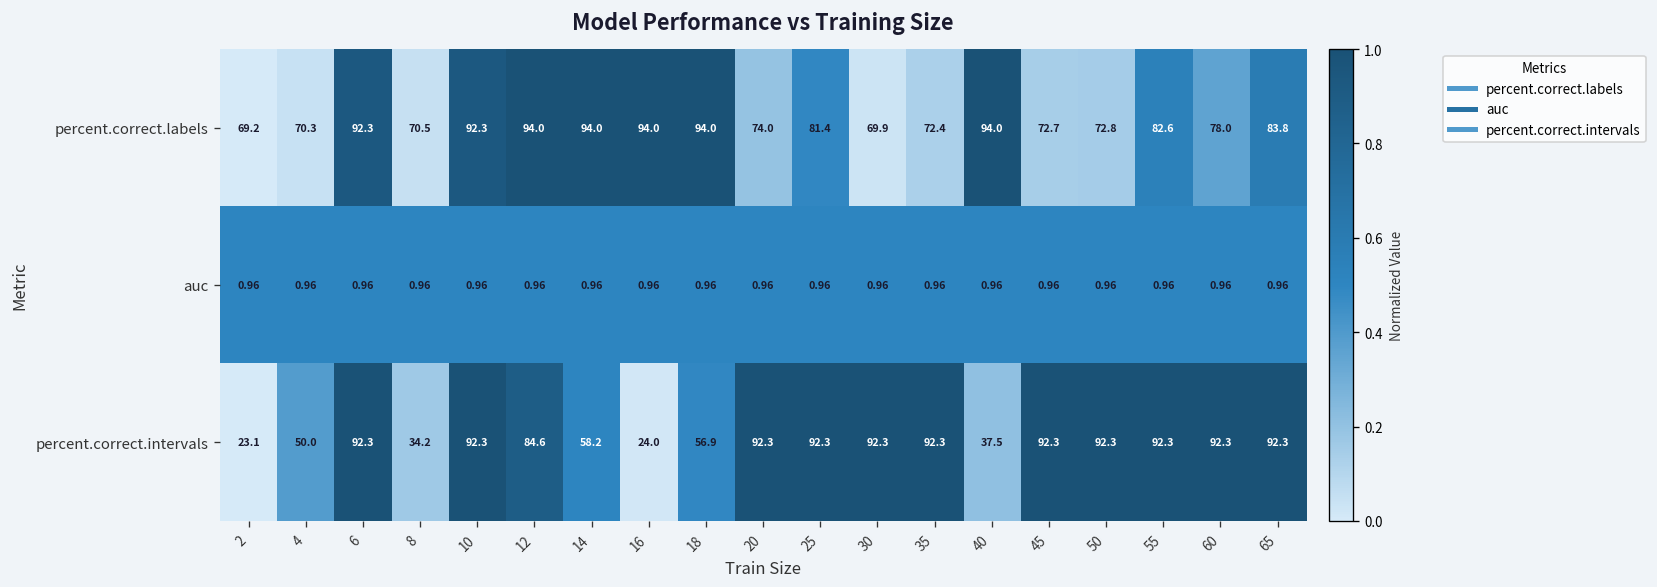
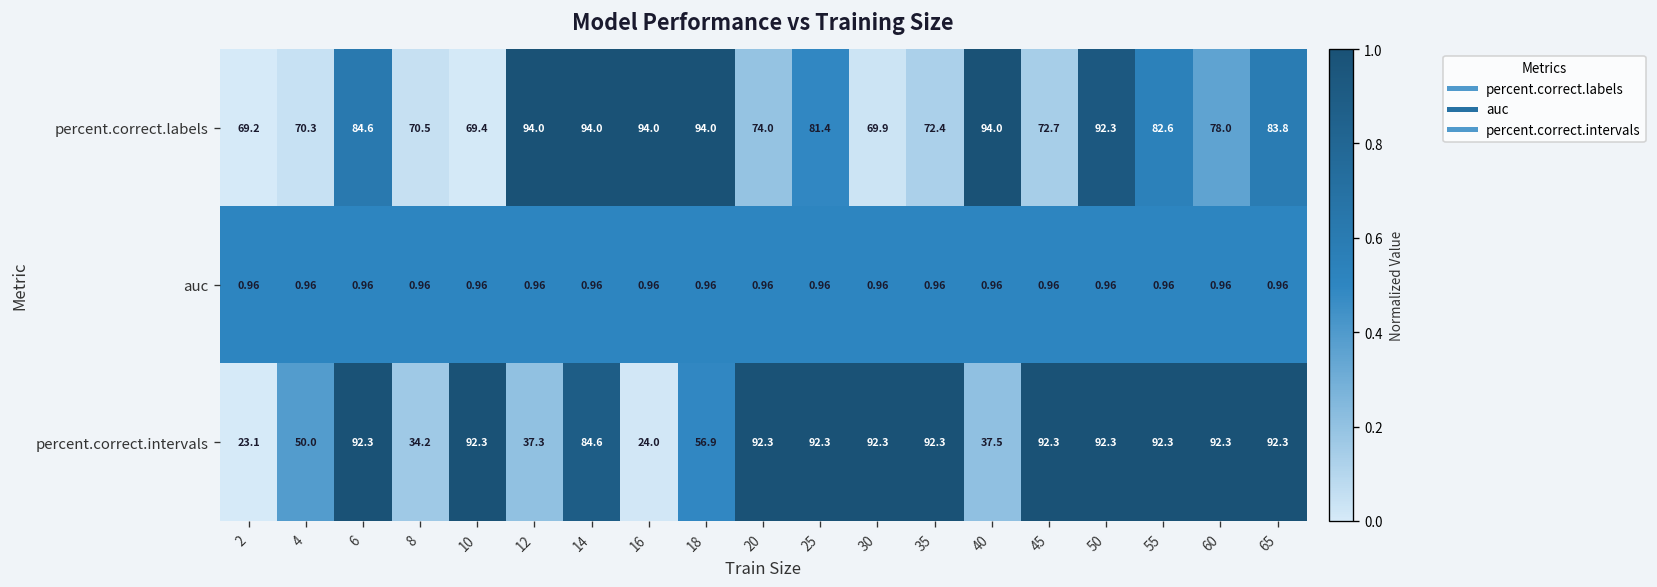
percent.correct.labels, 6: 92.3 -> 84.6
percent.correct.labels, 10: 92.3 -> 69.4
percent.correct.labels, 50: 72.8 -> 92.3
percent.correct.intervals, 12: 84.6 -> 37.3
percent.correct.intervals, 14: 58.2 -> 84.6
